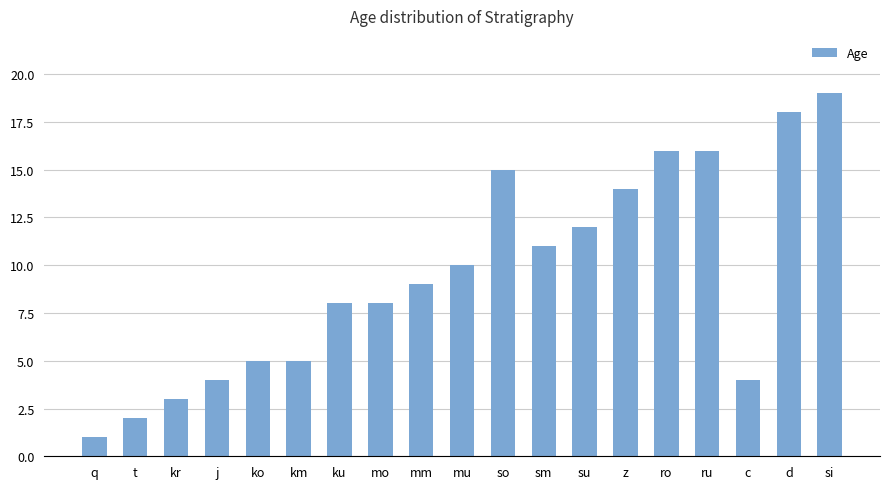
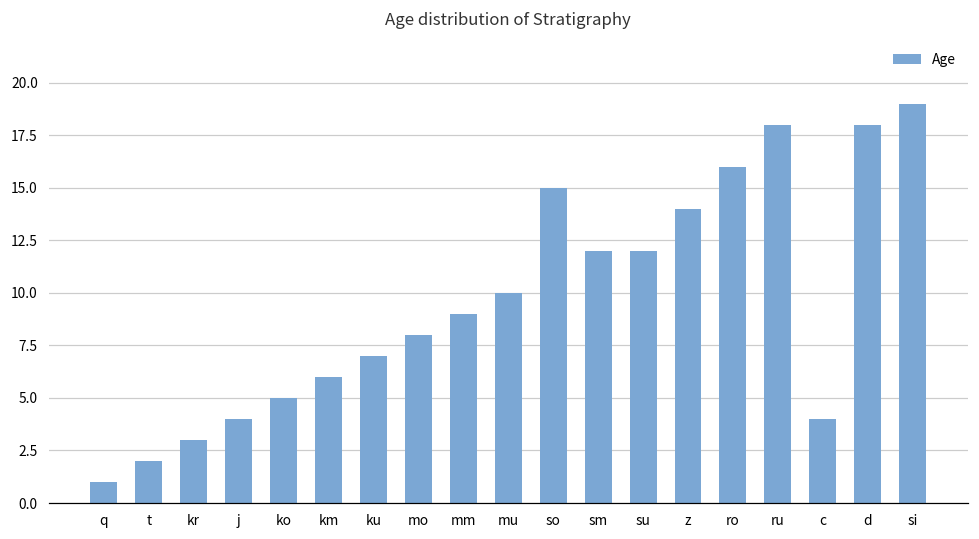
km: 5 -> 6
ku: 8 -> 7
sm: 11 -> 12
ru: 16 -> 18
